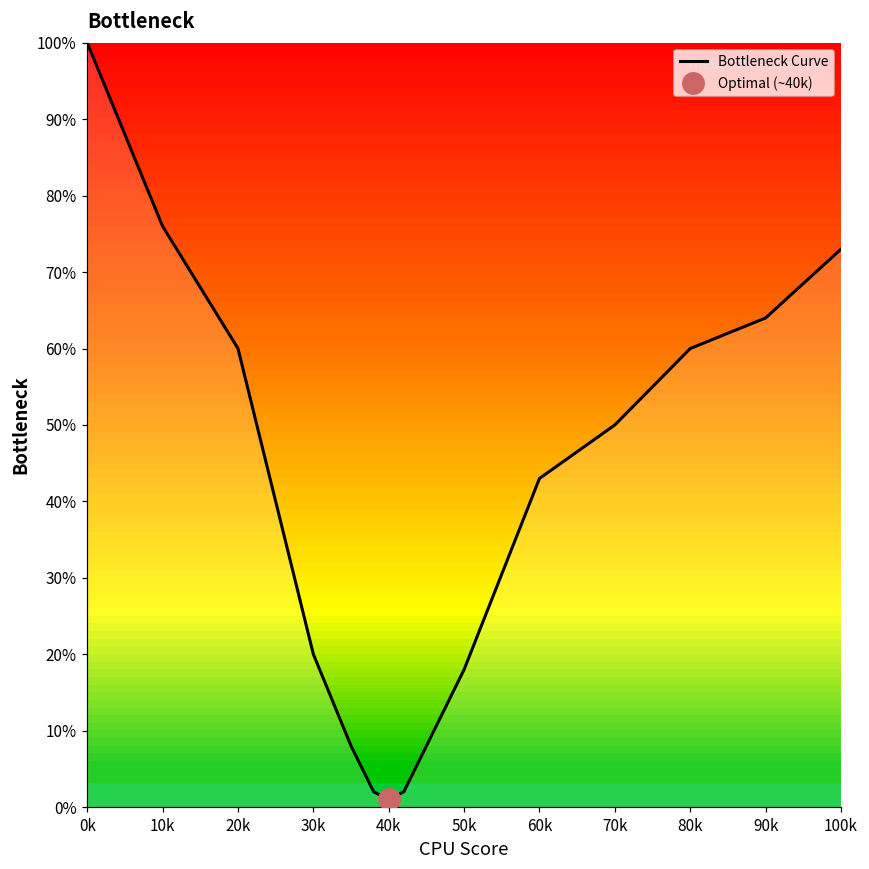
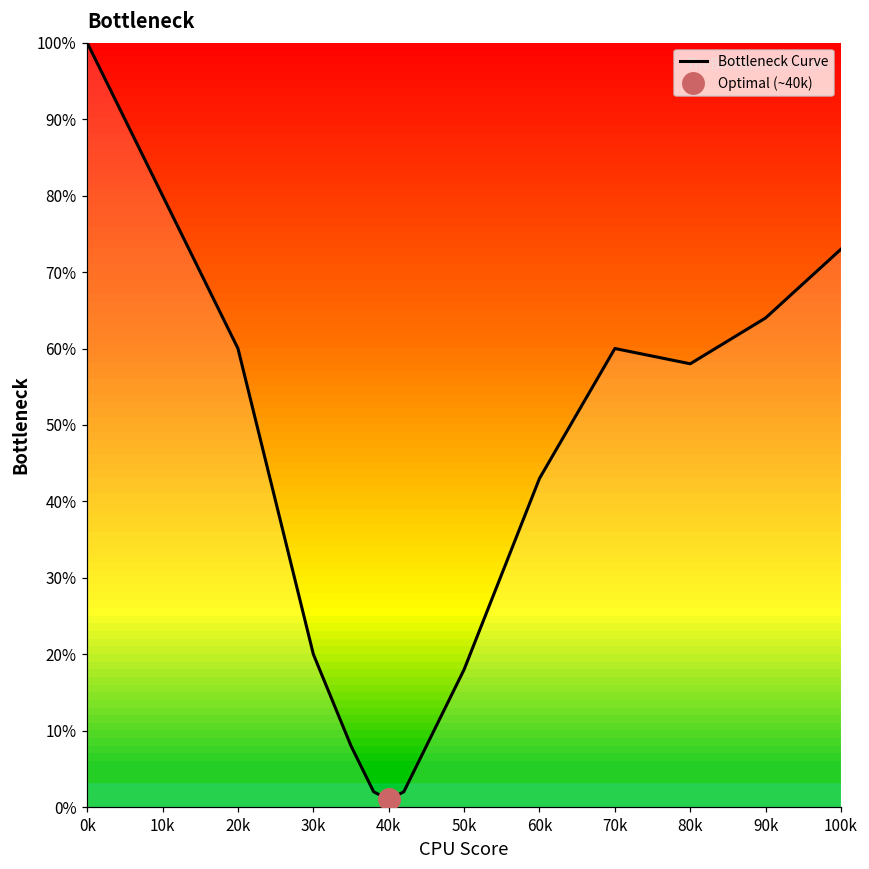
Bottleneck Curve, 10k: 76% -> 80%
Bottleneck Curve, 70k: 50% -> 60%
Bottleneck Curve, 80k: 60% -> 58%
